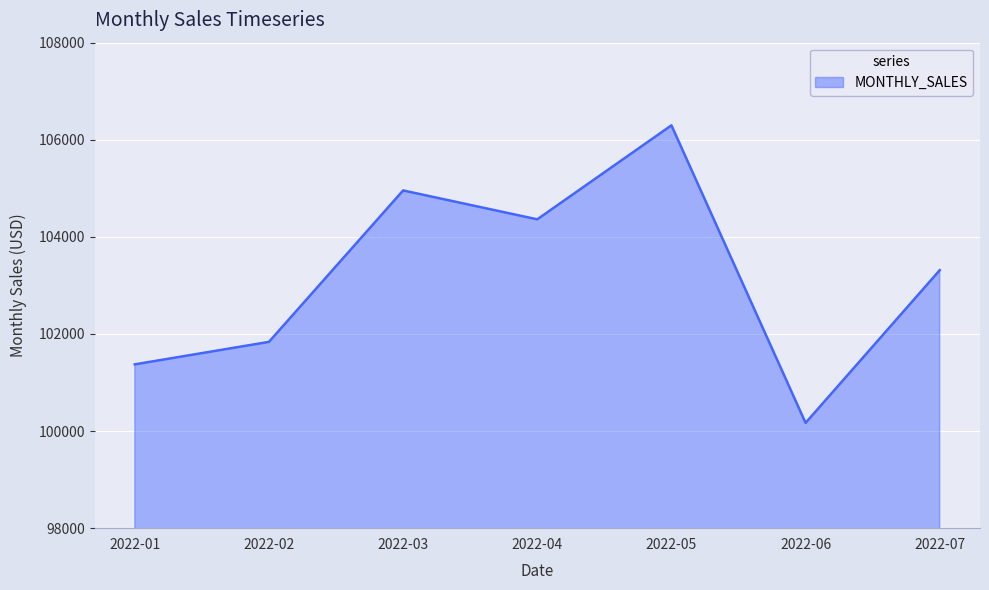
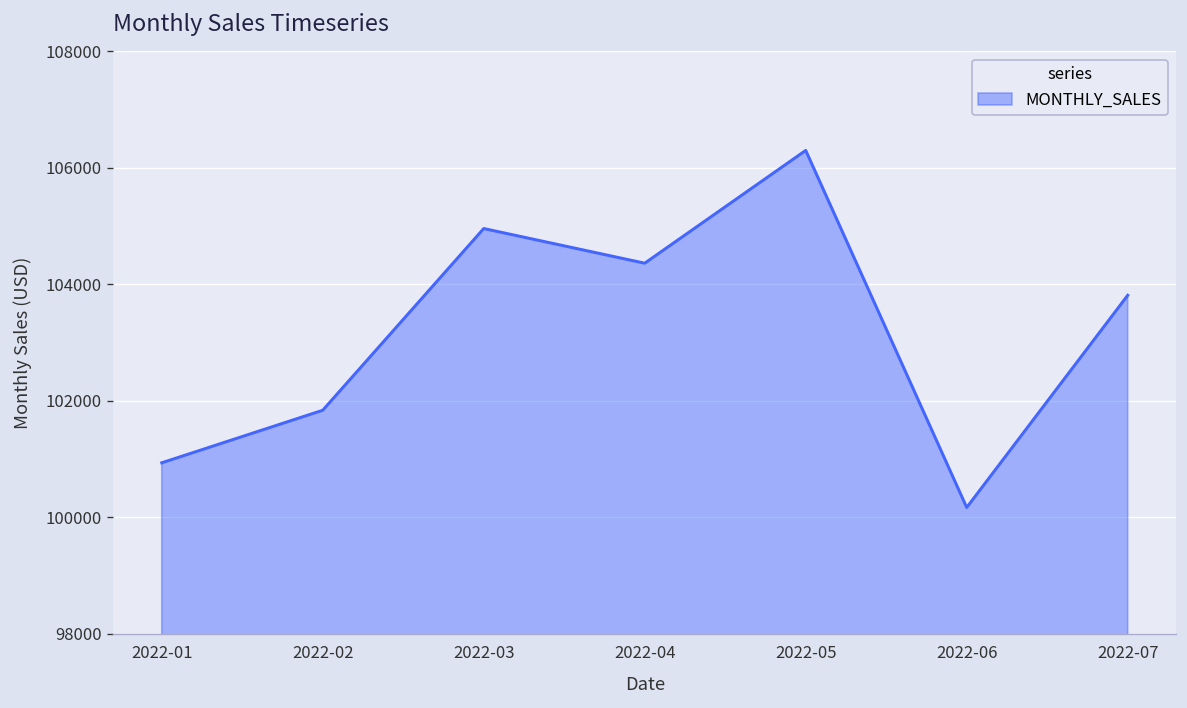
2022-01: 101400 -> 100900
2022-07: 103300 -> 103800
